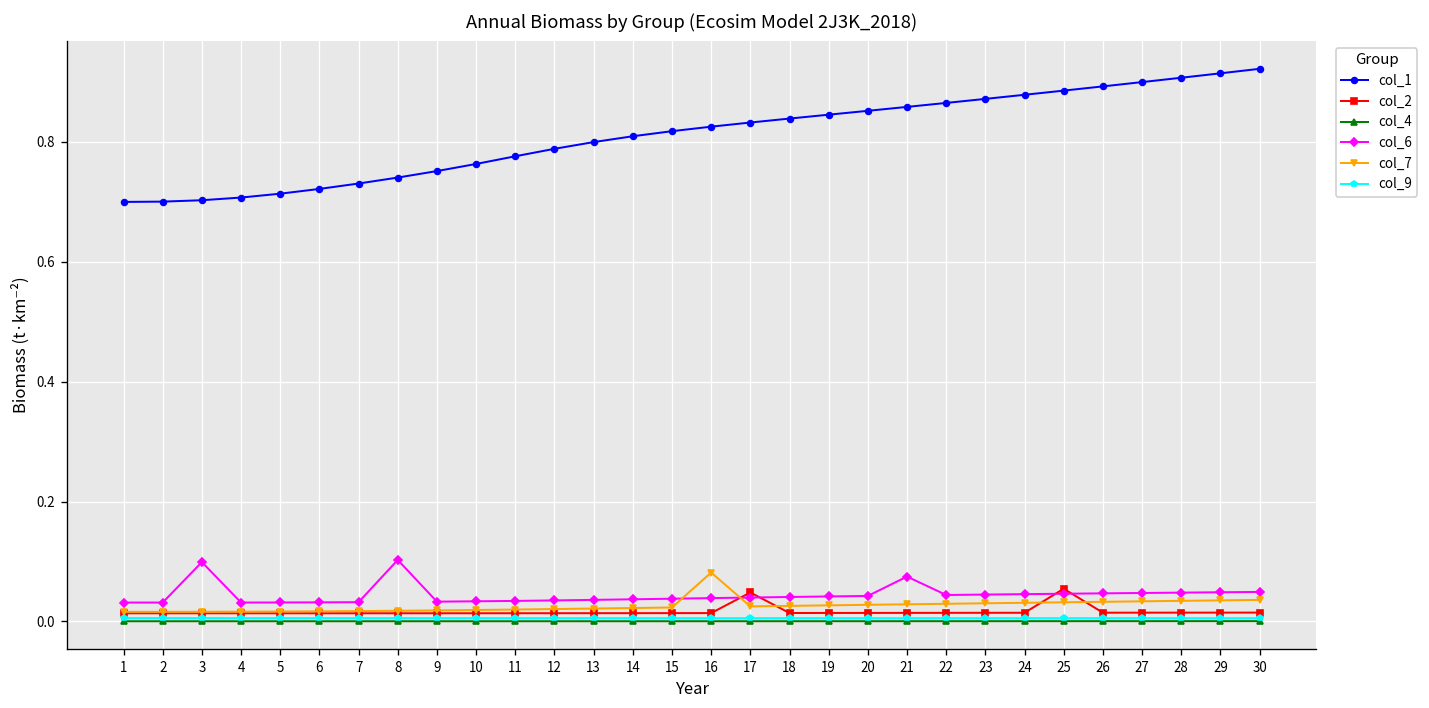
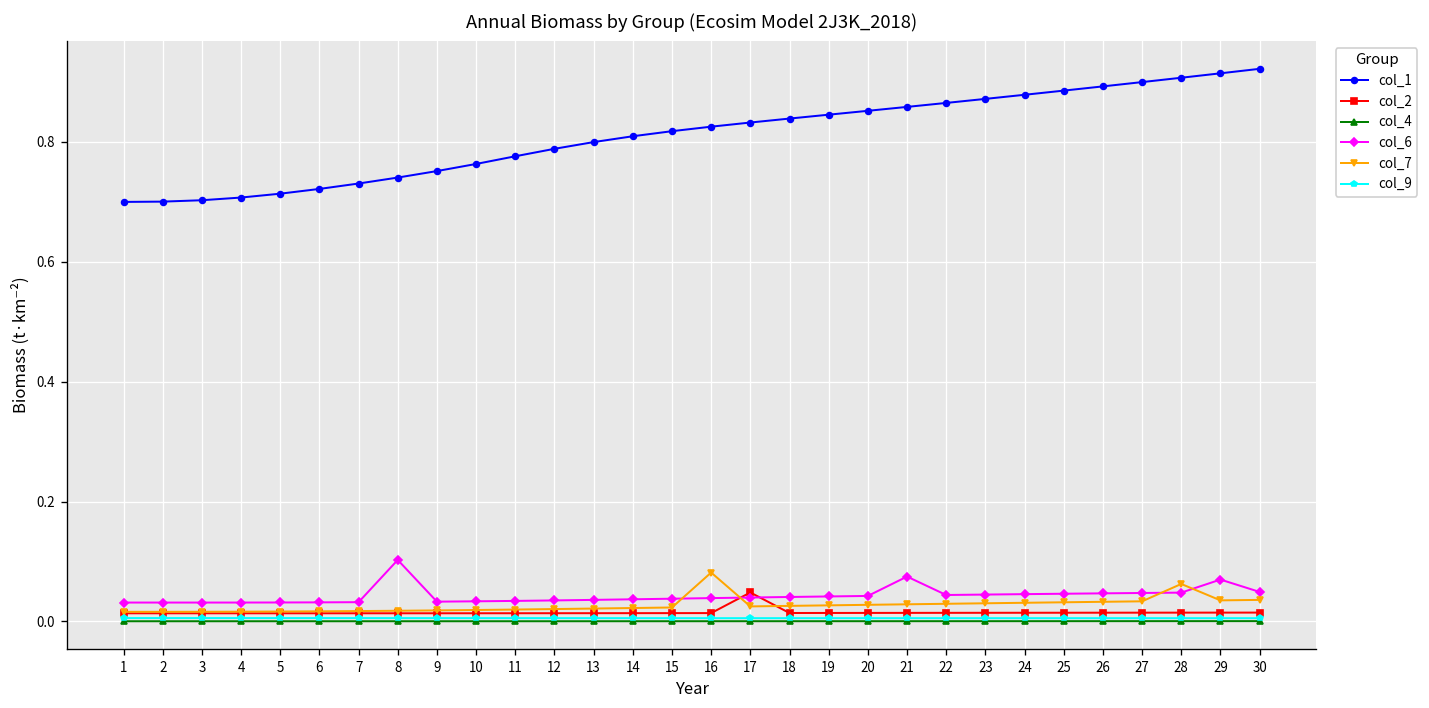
col_6, 3: 0.10 -> 0.03
col_2, 25: 0.05 -> 0.01
col_7, 28: 0.03 -> 0.06
col_6, 29: 0.05 -> 0.07
